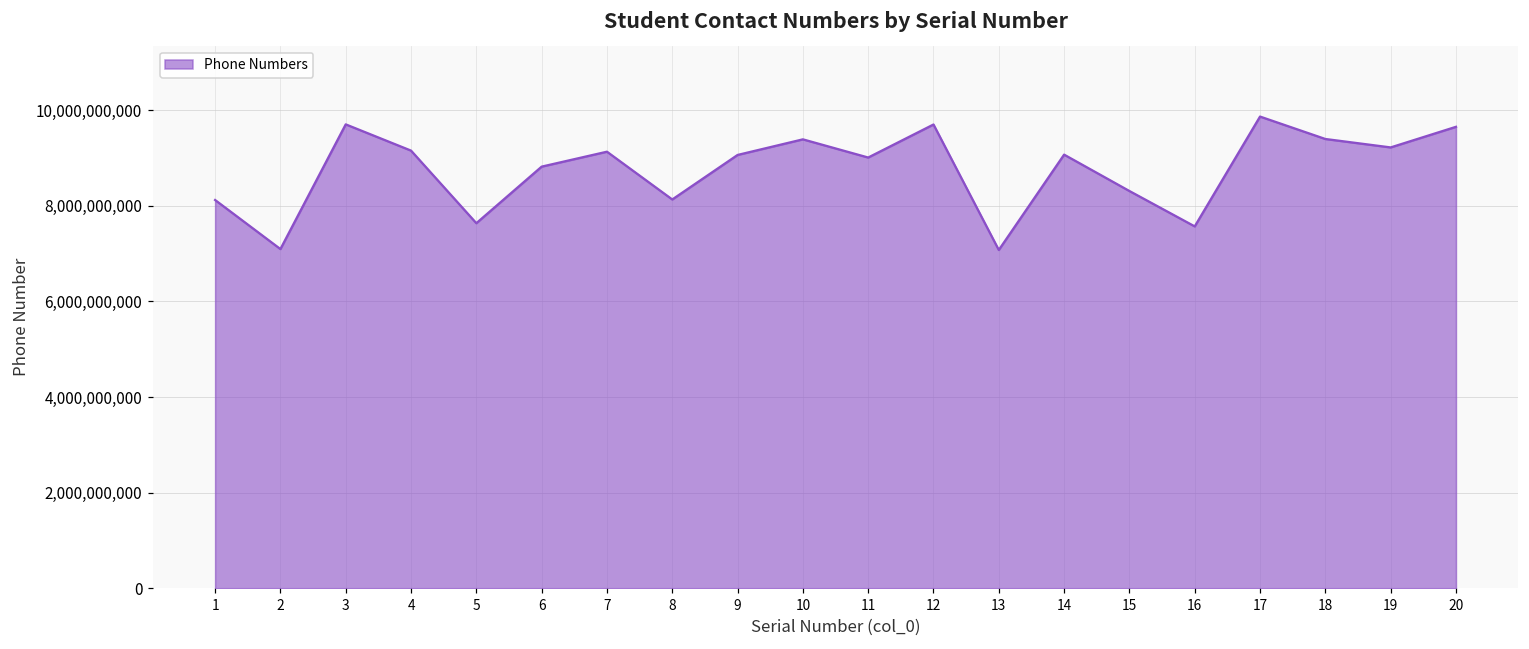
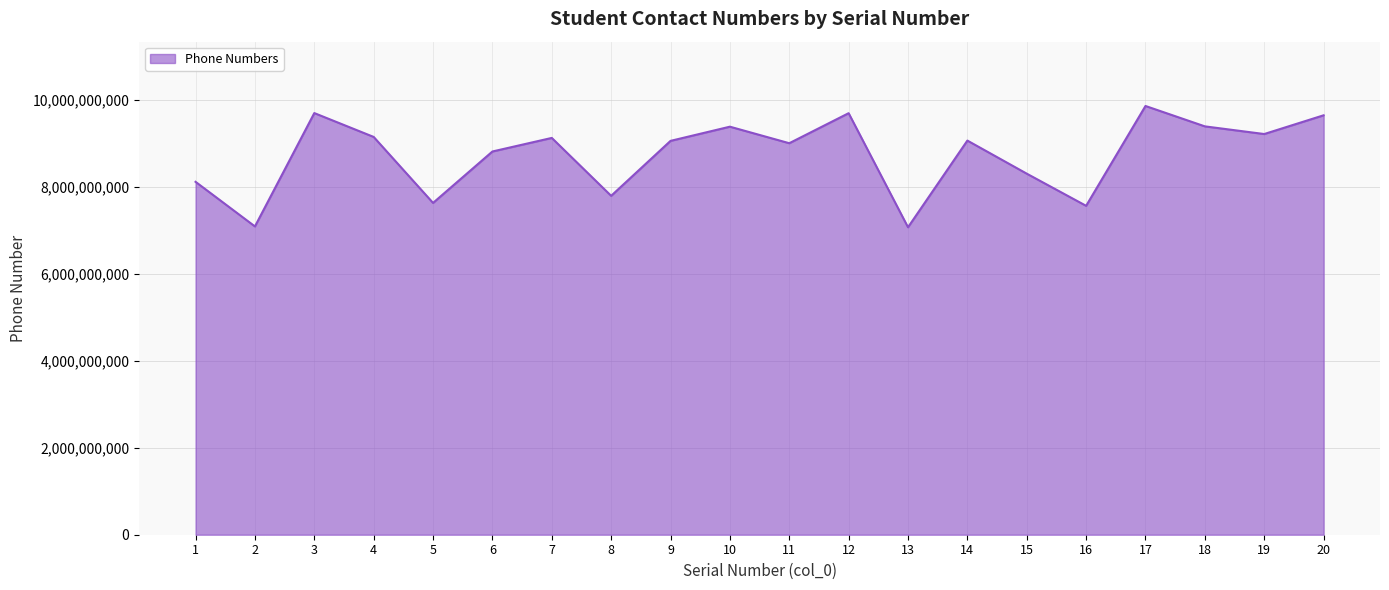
8: 8,100,000,000 -> 7,800,000,000
